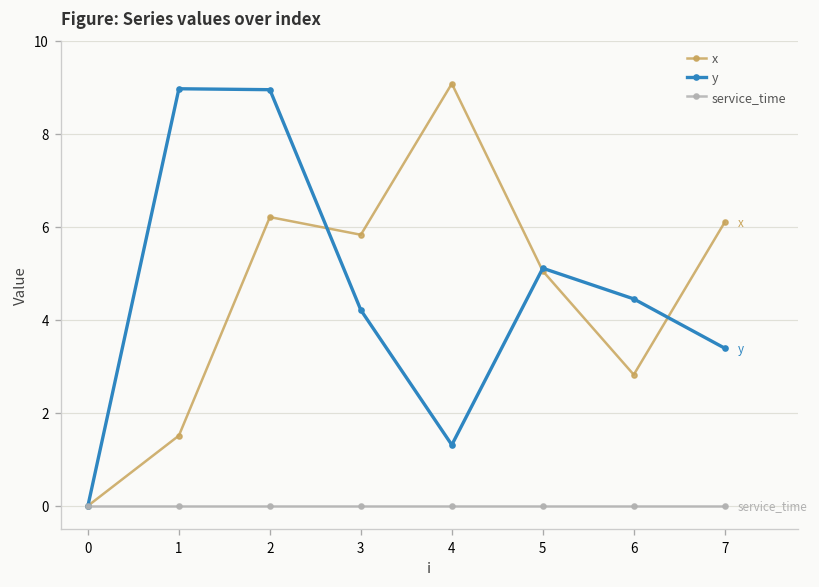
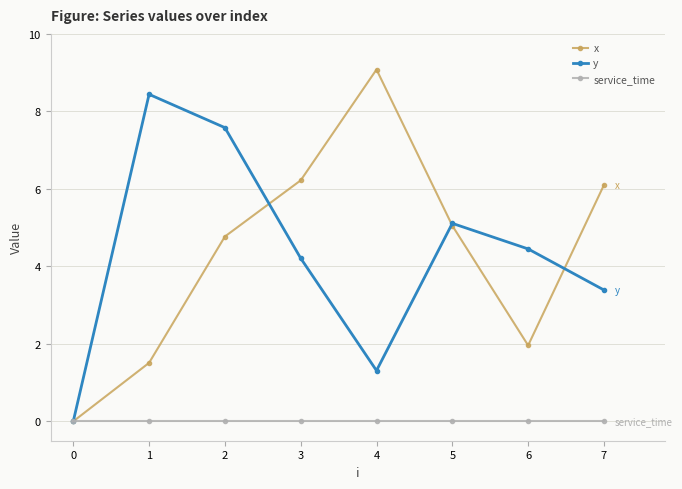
y, 1: 9.0 -> 8.4
x, 2: 6.2 -> 4.8
y, 2: 9.0 -> 7.6
x, 3: 5.8 -> 6.2
x, 6: 2.8 -> 2.0
